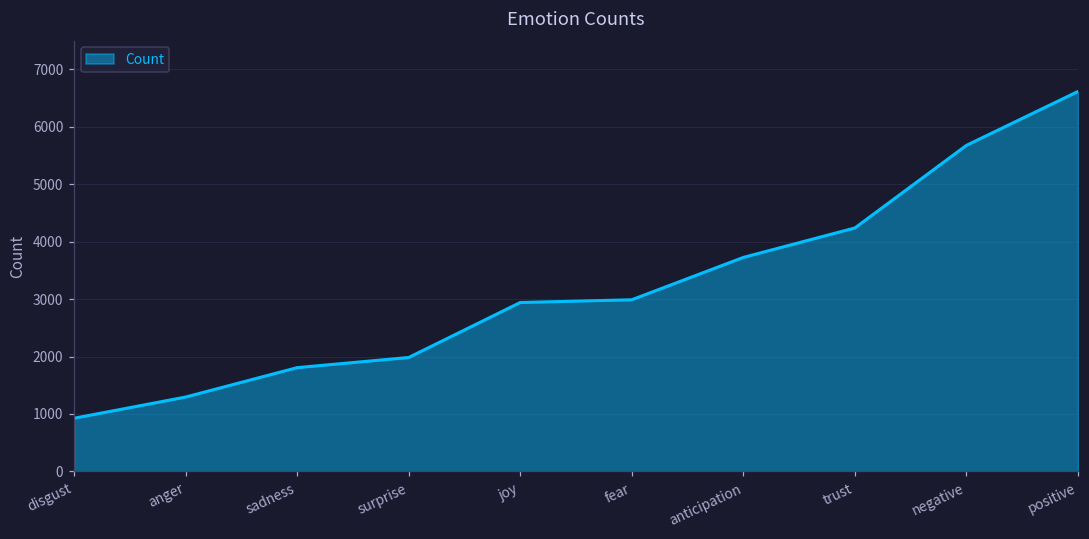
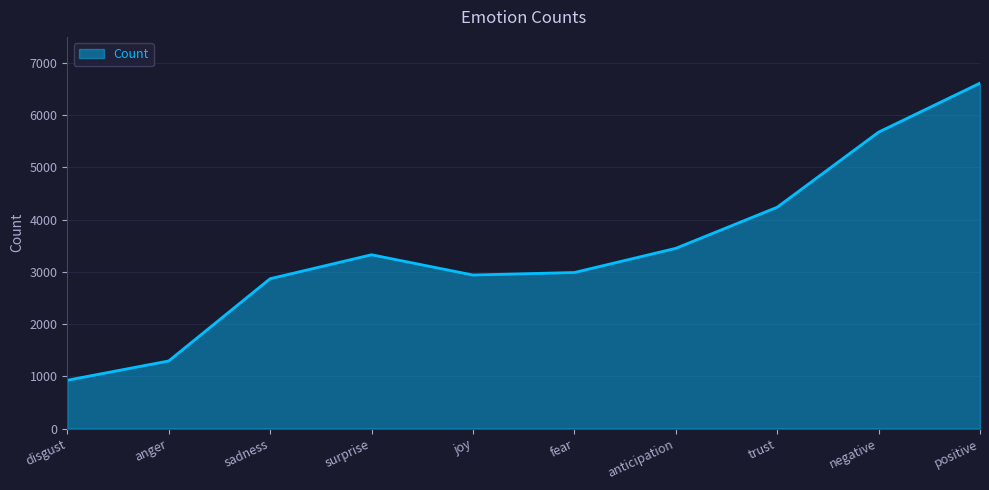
sadness: 1800 -> 2900
surprise: 2000 -> 3300
anticipation: 3700 -> 3500
